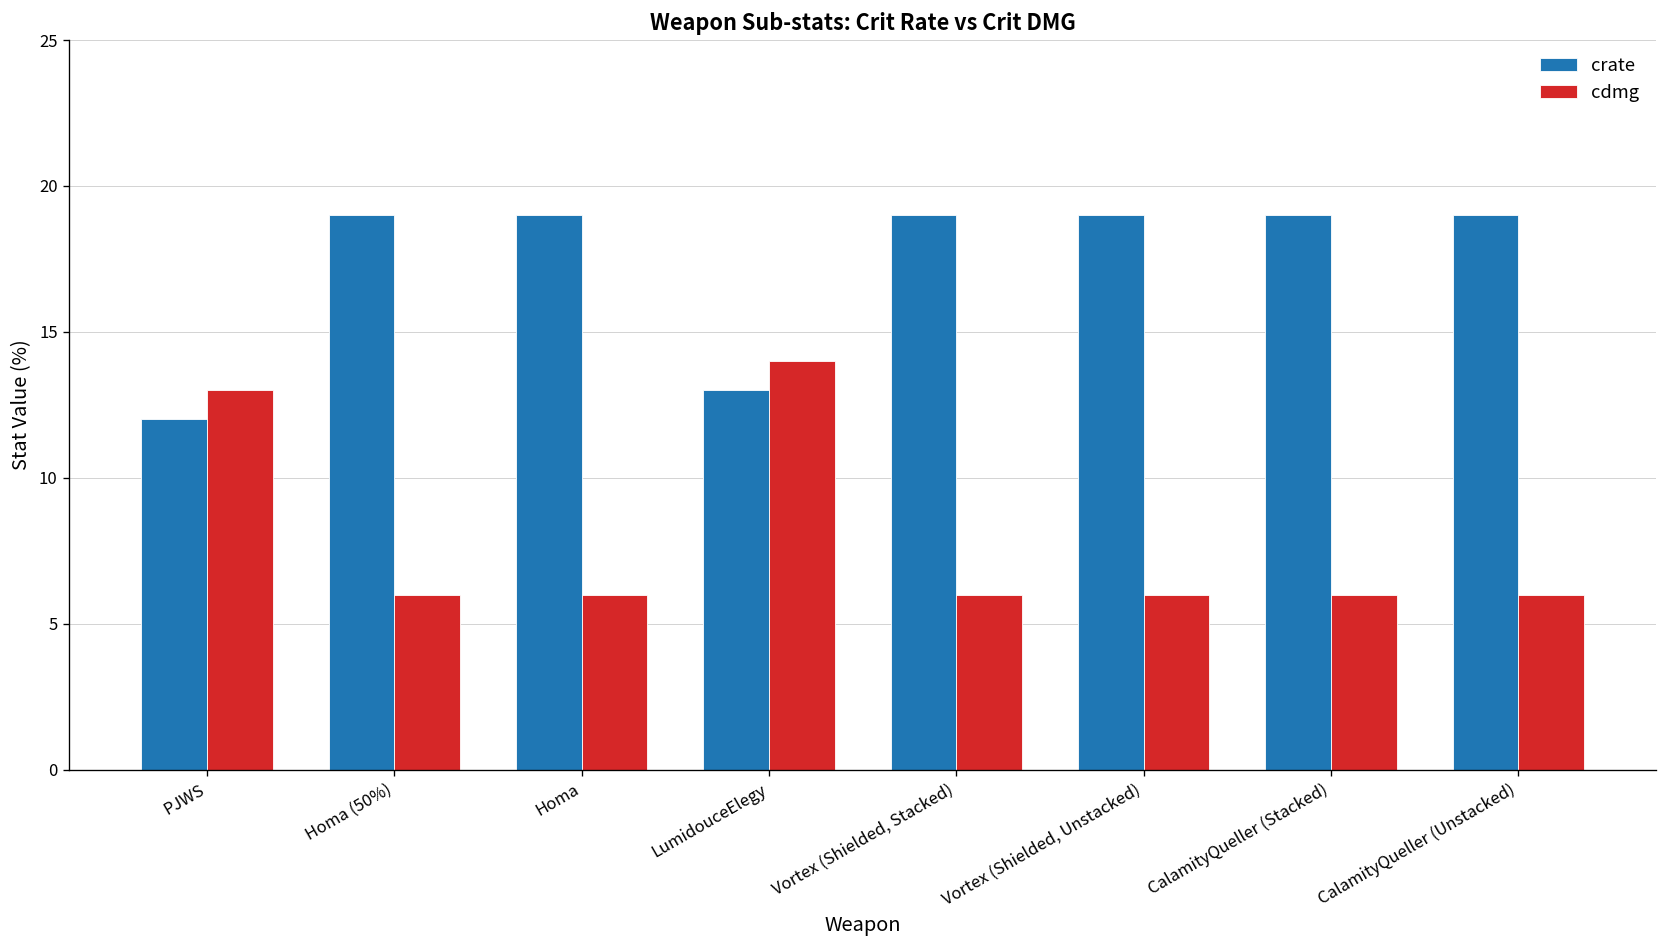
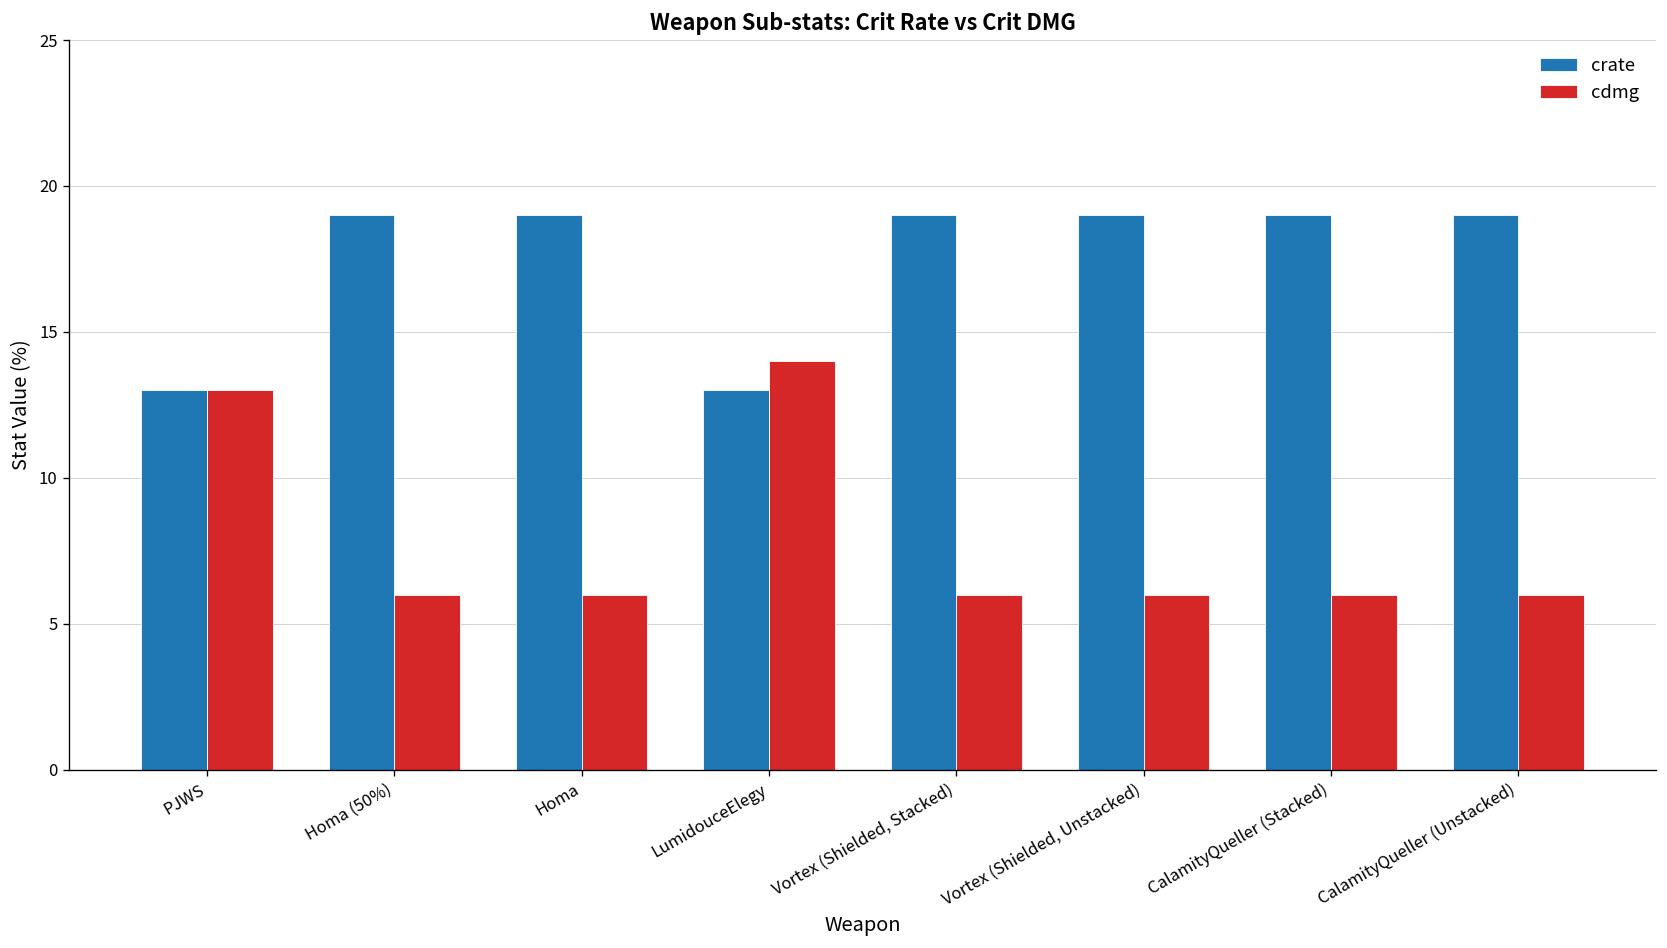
crate, PJWS: 12 -> 13
